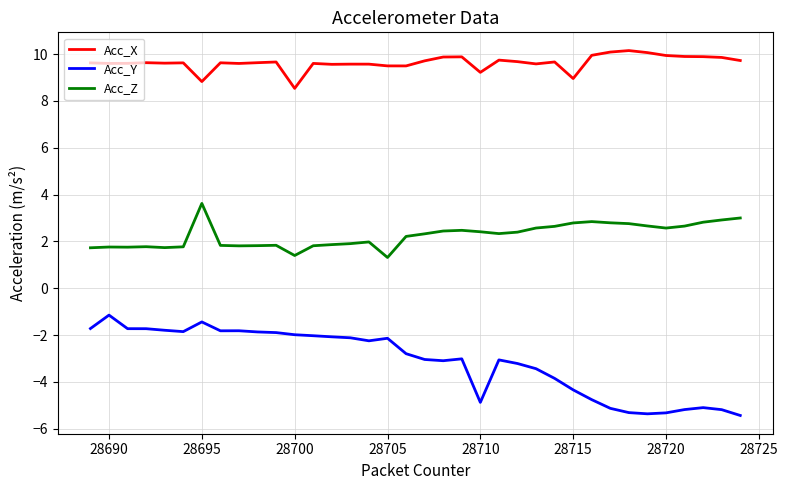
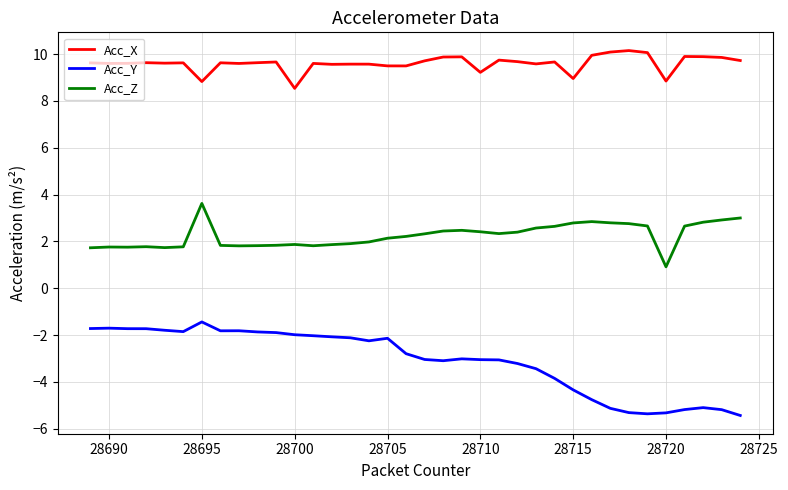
Acc_Y, 28690: -1.1 -> -1.7
Acc_Z, 28700: 1.4 -> 1.9
Acc_Z, 28705: 1.3 -> 2.1
Acc_Y, 28710: -4.9 -> -3.1
Acc_X, 28720: 9.9 -> 8.8
Acc_Z, 28720: 2.6 -> 0.9
